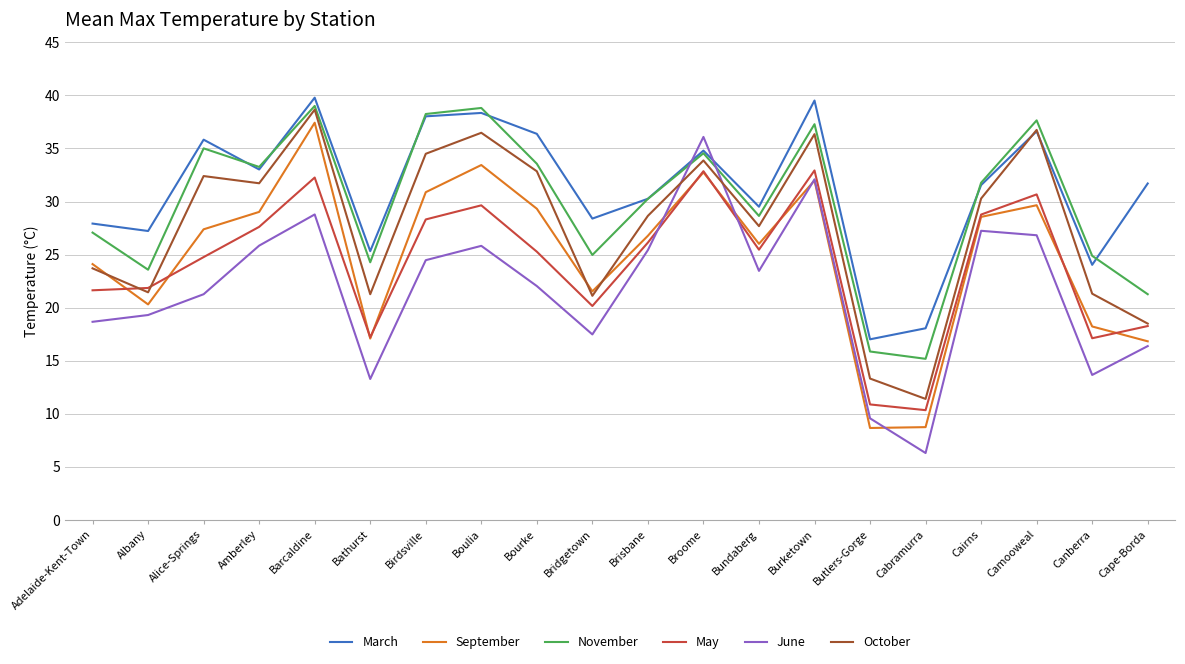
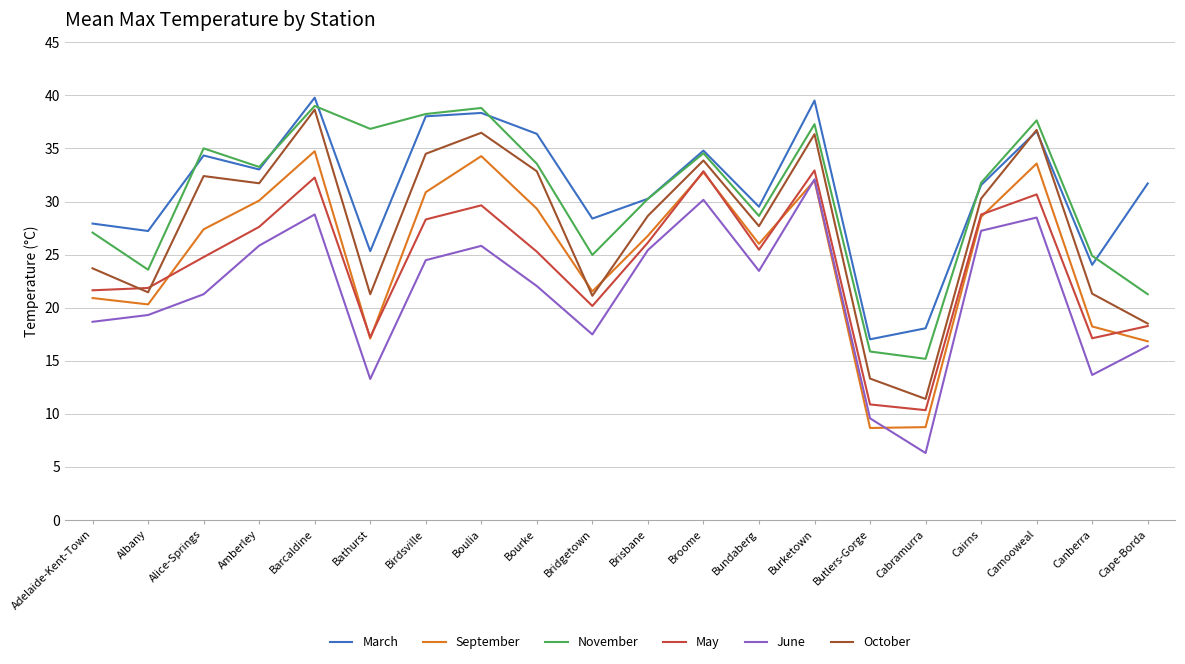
September, Adelaide-Kent-Town: 24.1 -> 20.9
March, Alice-Springs: 35.8 -> 34.3
September, Amberley: 29.0 -> 30.1
September, Barcaldine: 37.4 -> 34.7
November, Bathurst: 24.3 -> 36.9
September, Boulia: 33.4 -> 34.3
June, Broome: 36.1 -> 30.2
September, Camooweal: 29.7 -> 33.6
June, Camooweal: 26.8 -> 28.5
